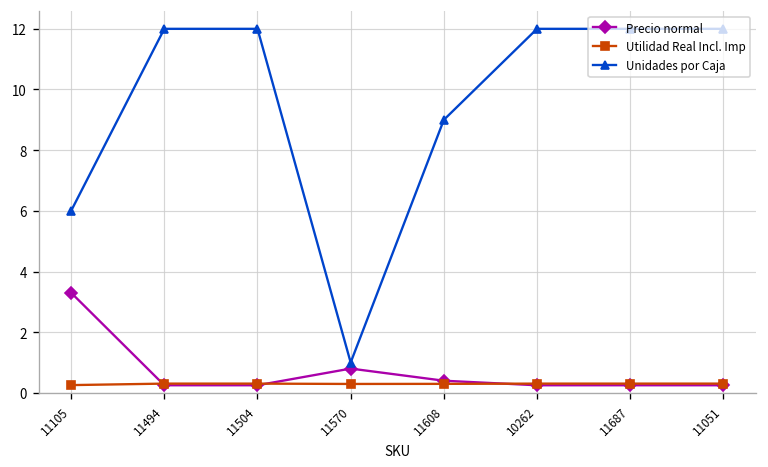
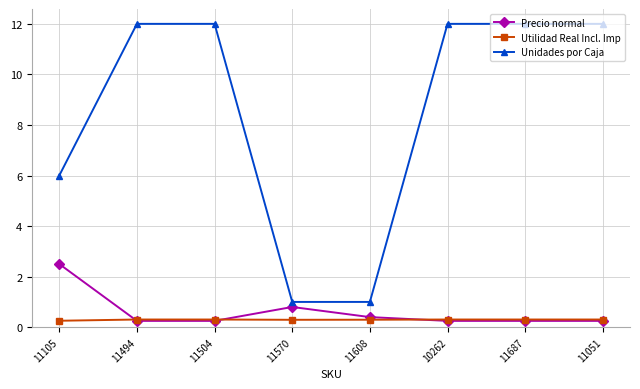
Precio normal, 11105: 3.3 -> 2.5
Unidades por Caja, 11608: 9 -> 1
